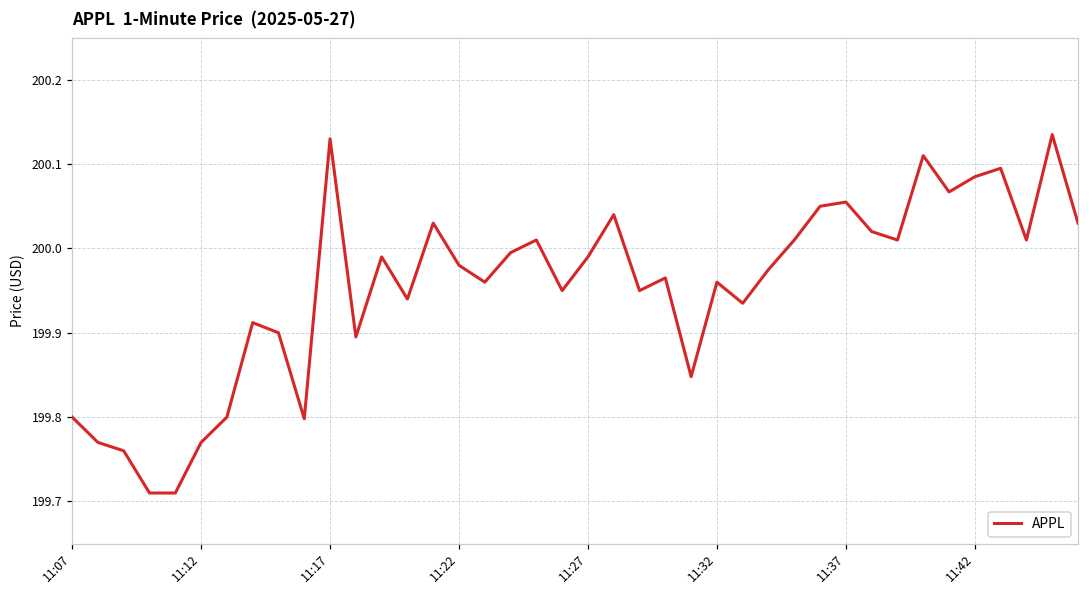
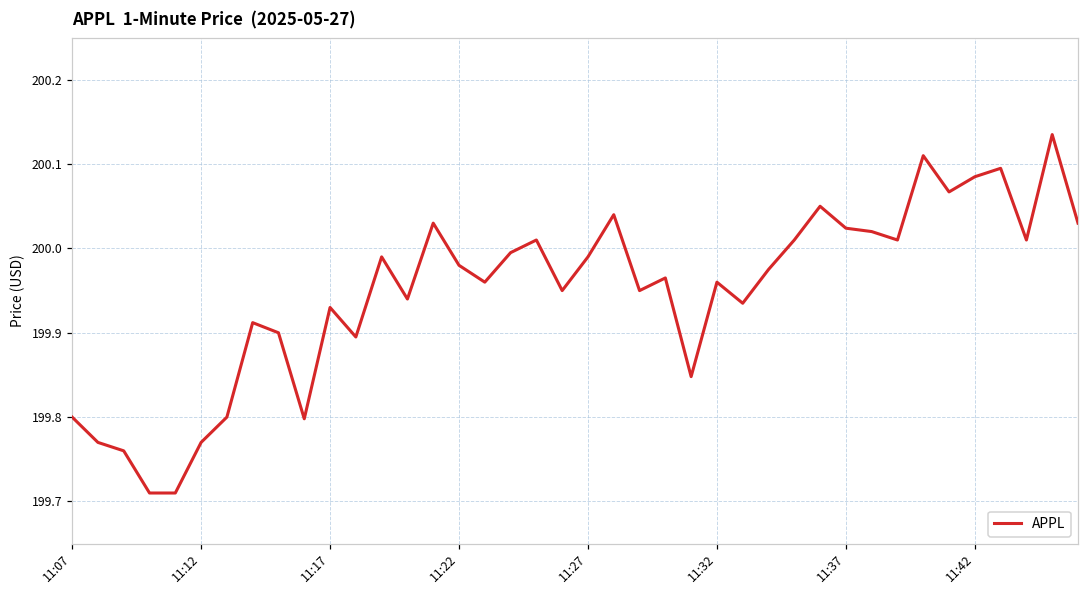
11:17: 200.13 -> 199.93
11:37: 200.06 -> 200.02
